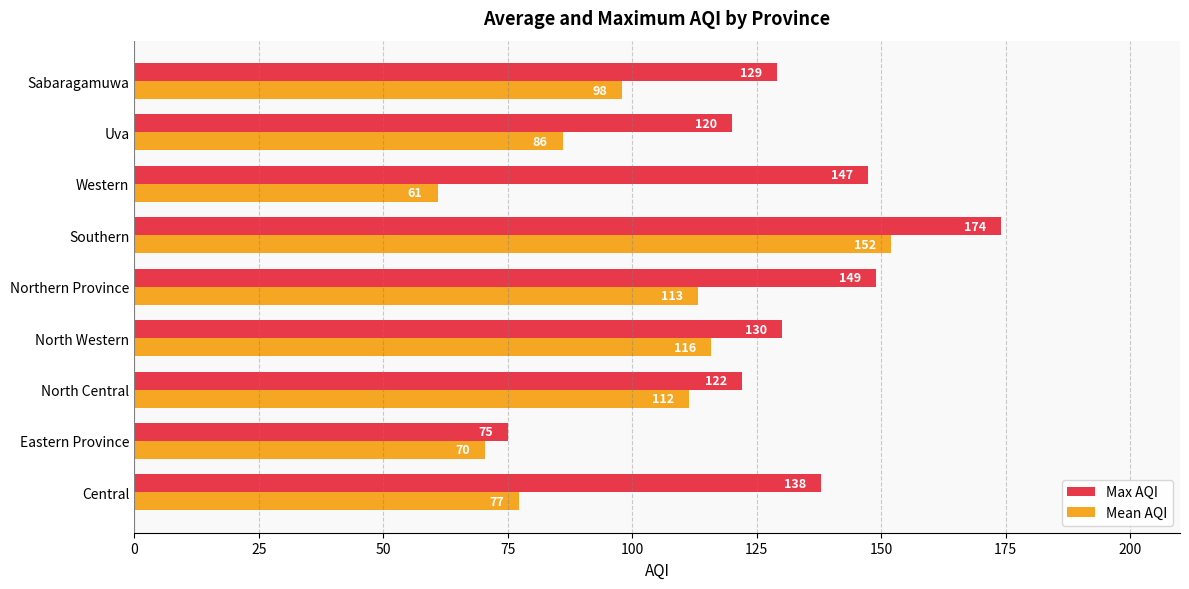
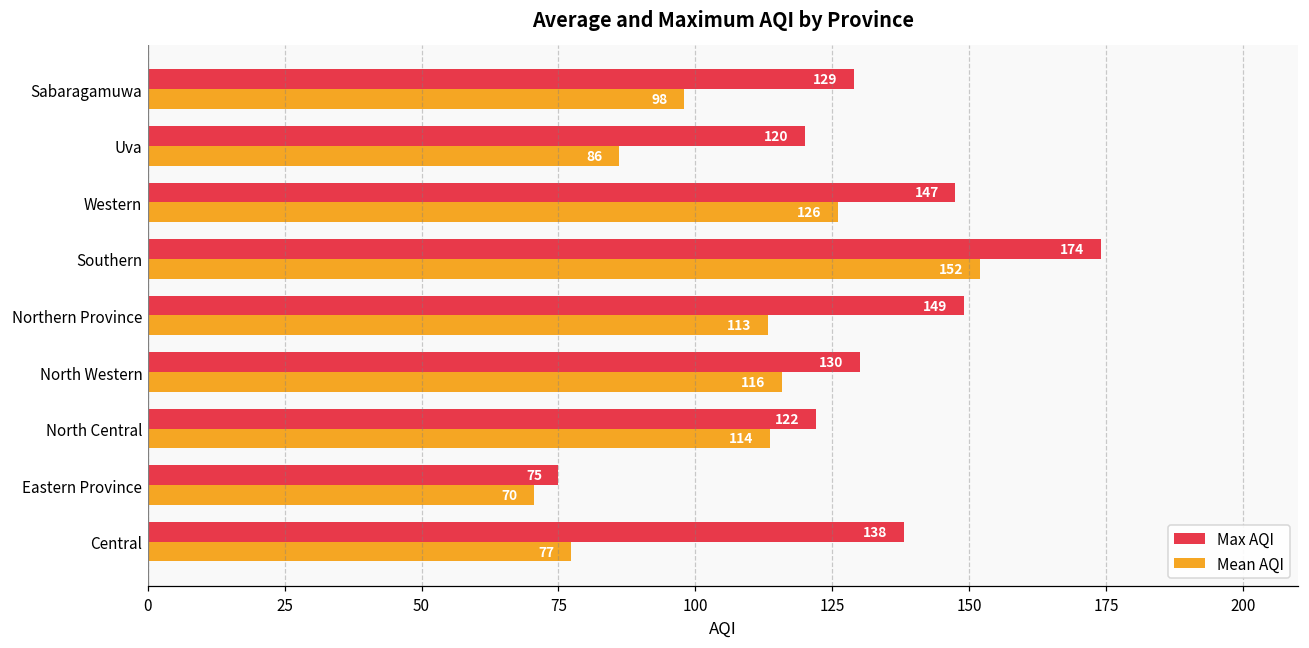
Mean AQI, Western: 61 -> 126
Mean AQI, North Central: 112 -> 114
